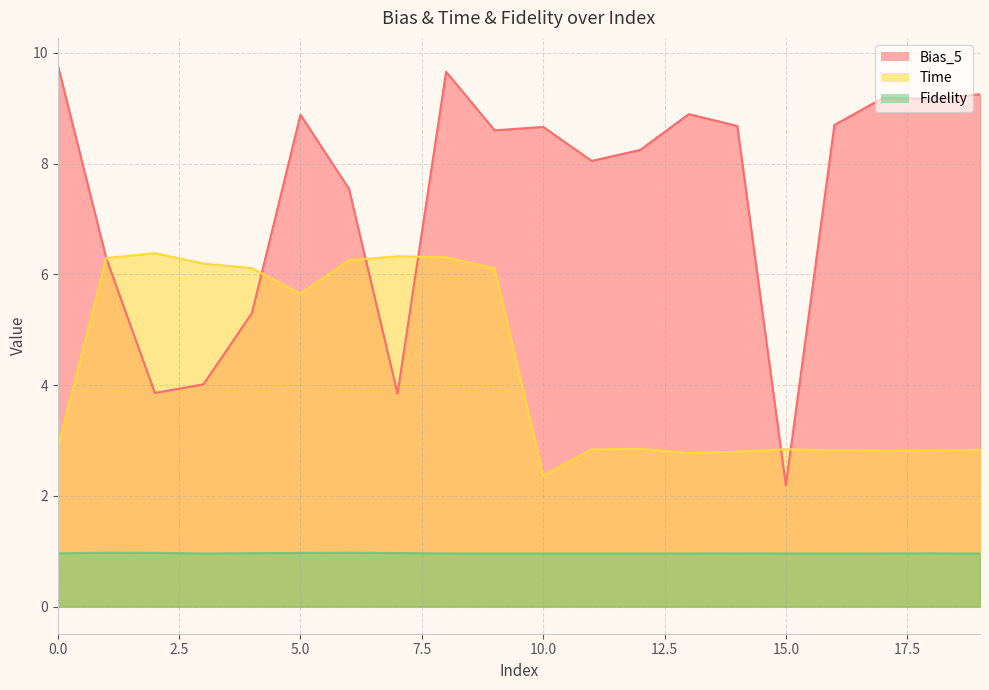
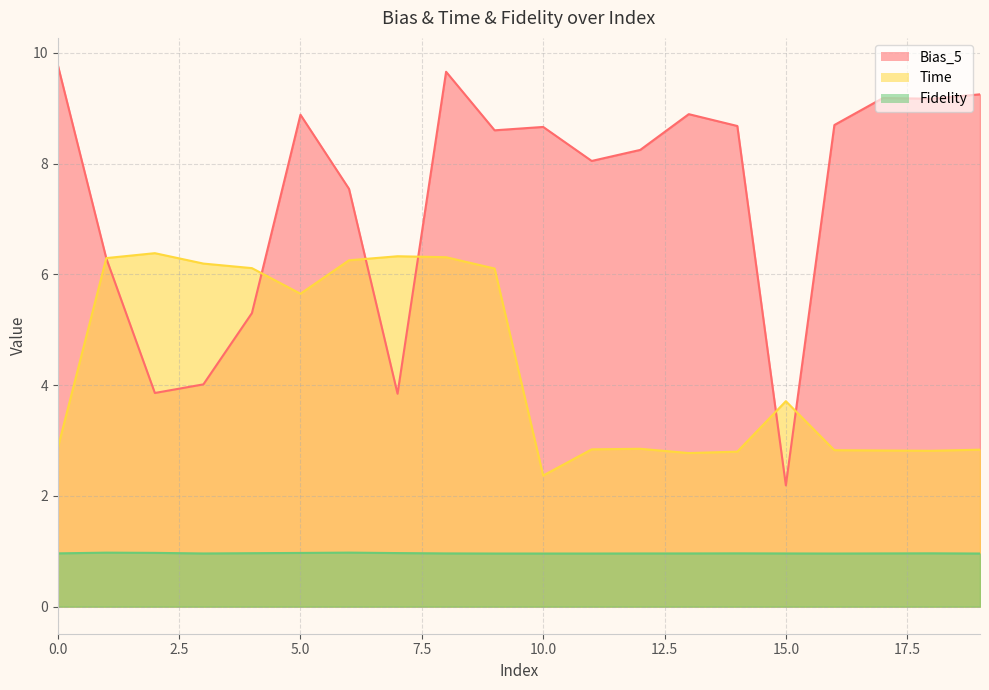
Time, 15.0: 2.8 -> 3.7
